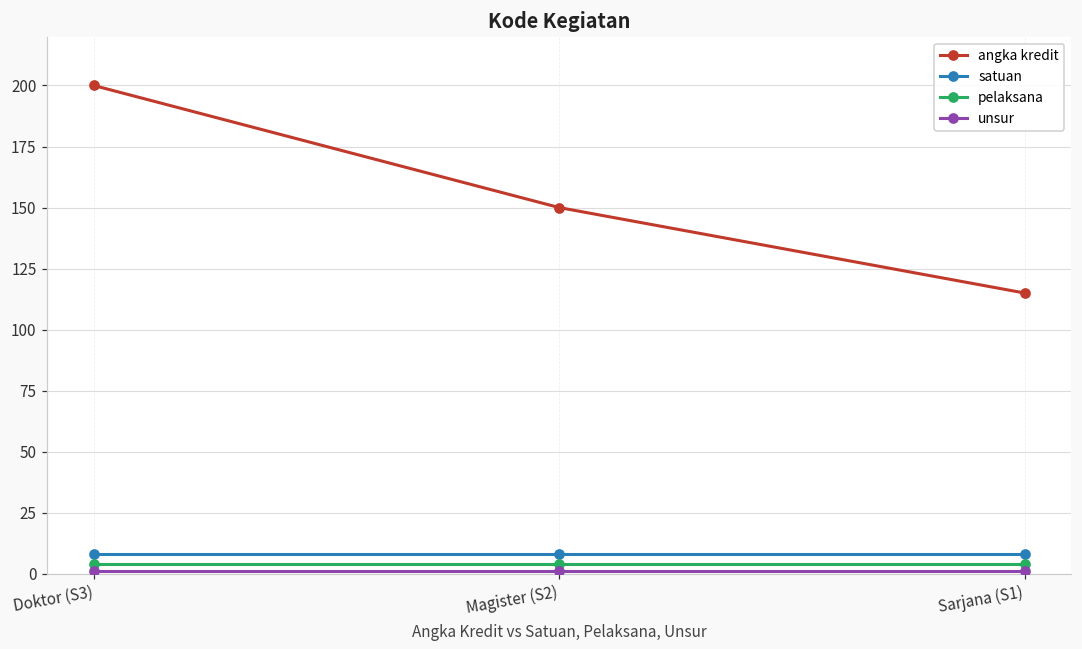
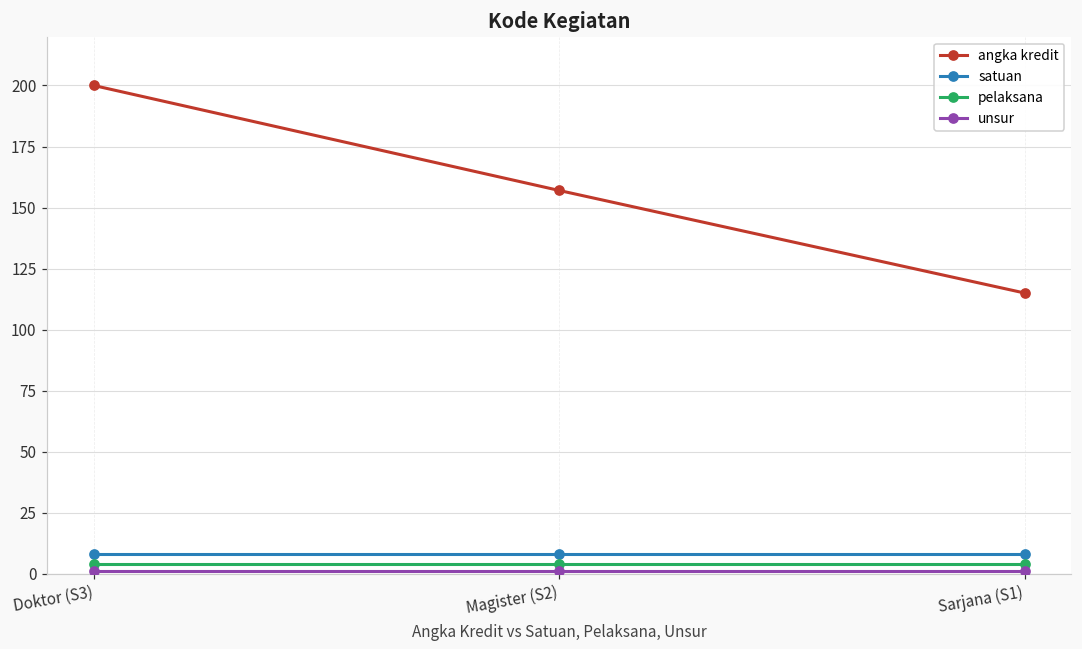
angka kredit, Magister (S2): 150 -> 157
